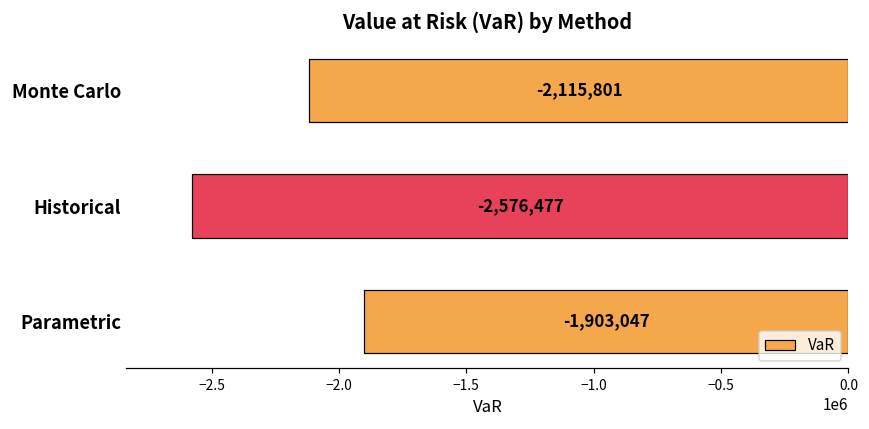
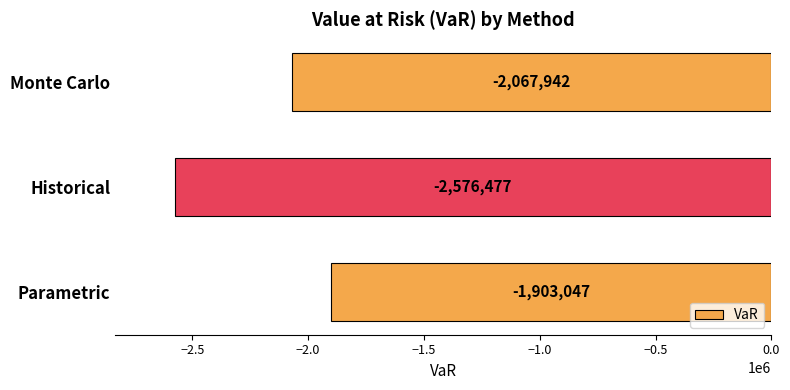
Monte Carlo: -2,115,801 -> -2,067,942
